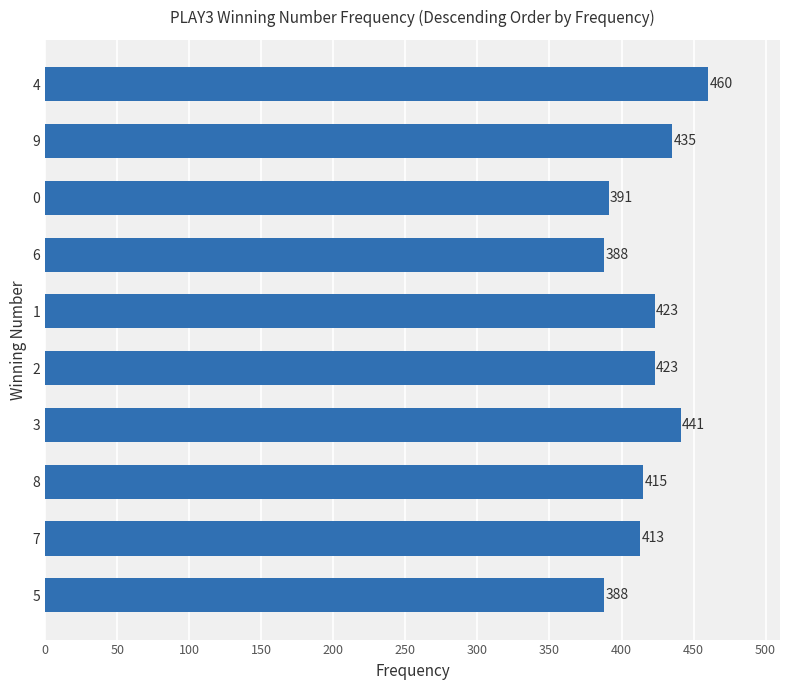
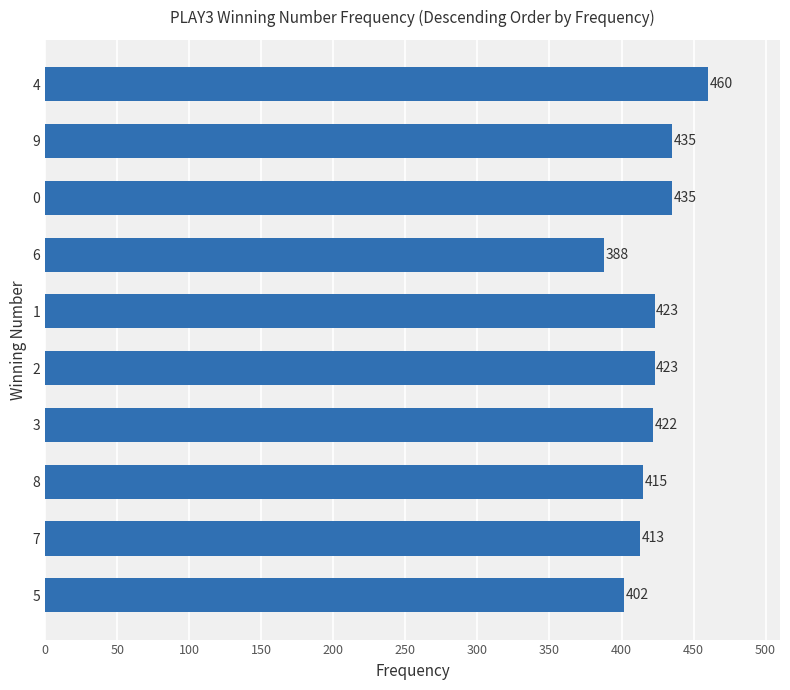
0: 391 -> 435
3: 441 -> 422
5: 388 -> 402
